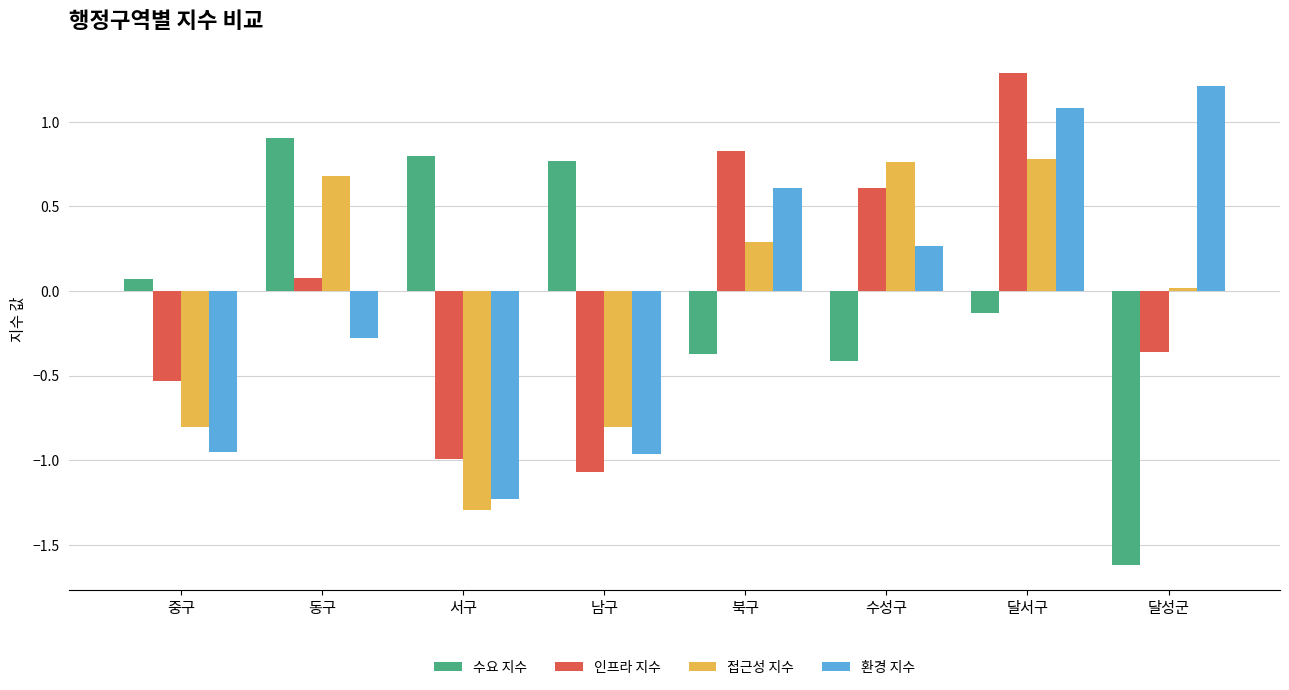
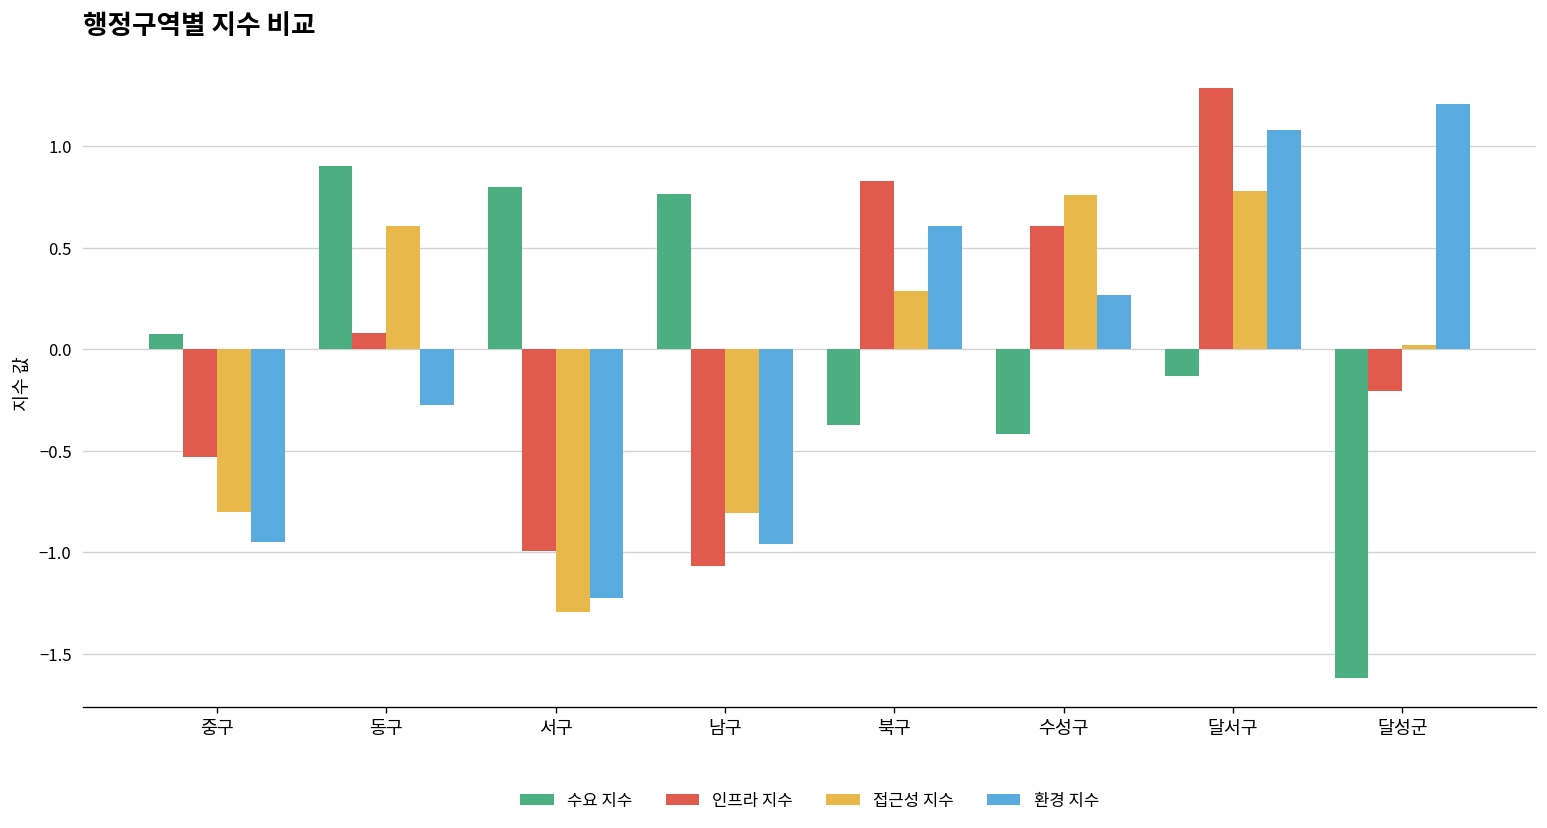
접근성 지수, 동구: 0.68 -> 0.61
인프라 지수, 달성군: -0.36 -> -0.21
